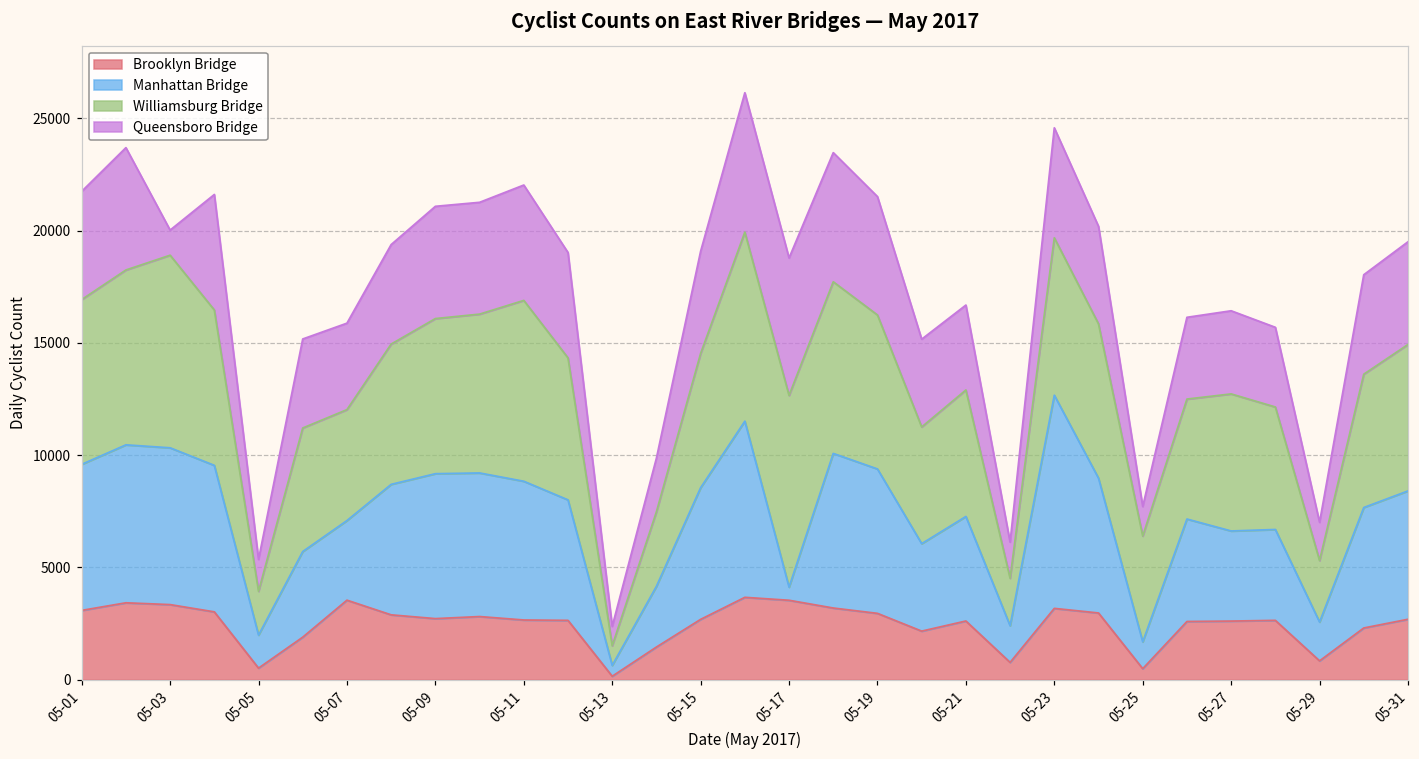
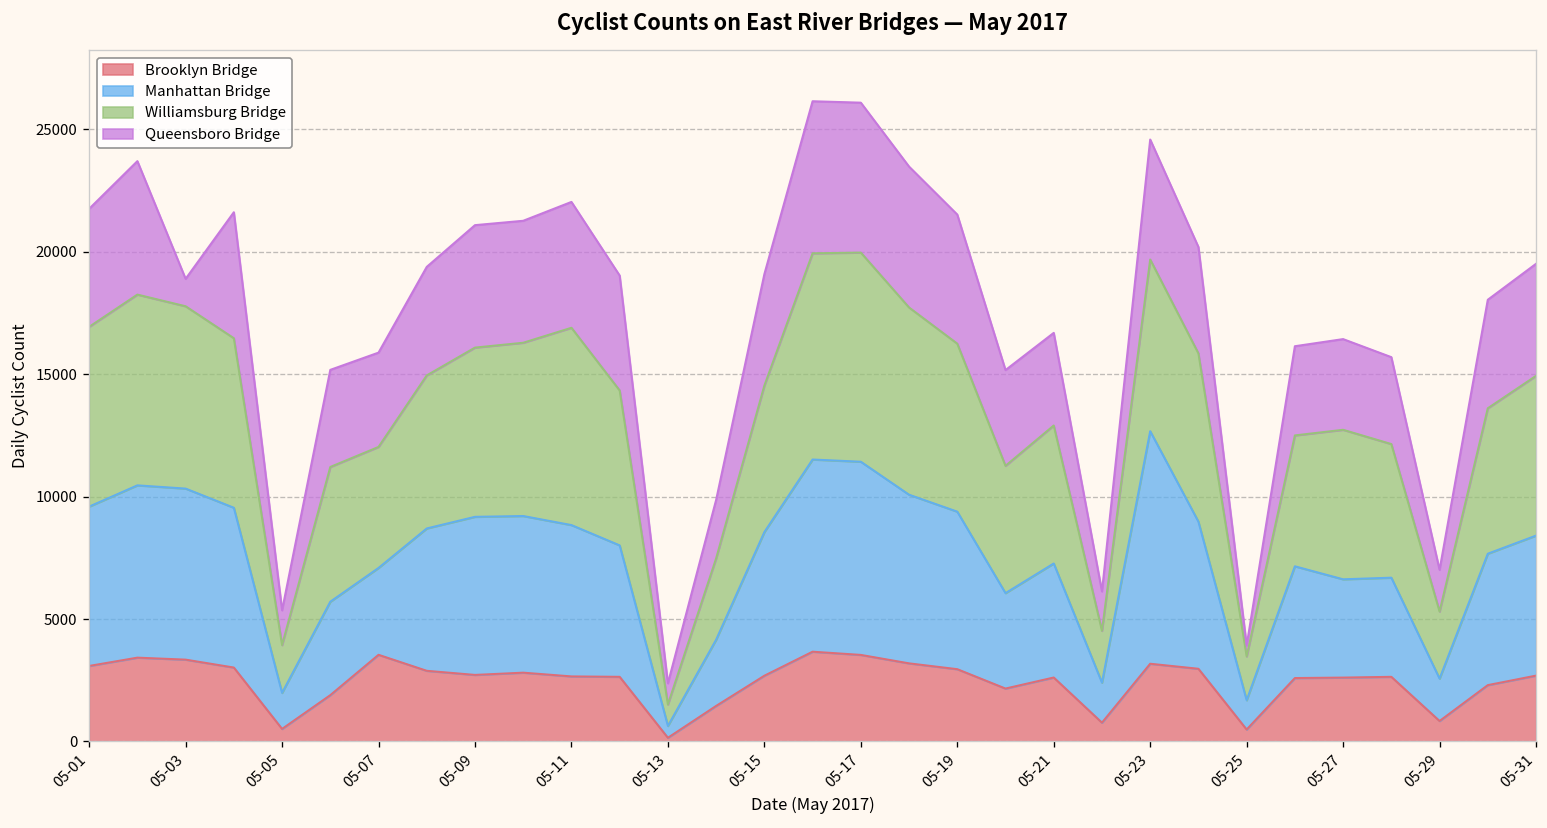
Williamsburg Bridge, 05-03: 8600 -> 7400
Manhattan Bridge, 05-17: 600 -> 7900
Williamsburg Bridge, 05-25: 4700 -> 1800
Queensboro Bridge, 05-25: 1300 -> 400
